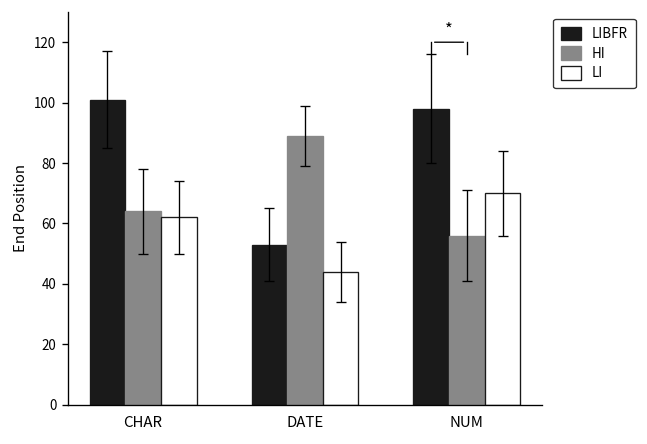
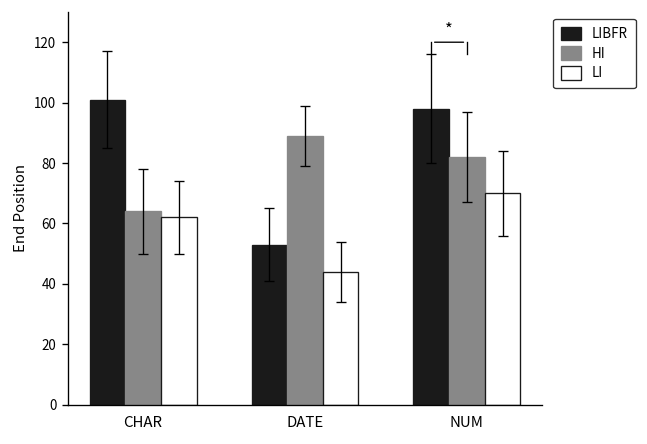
HI, NUM: 56 -> 82
